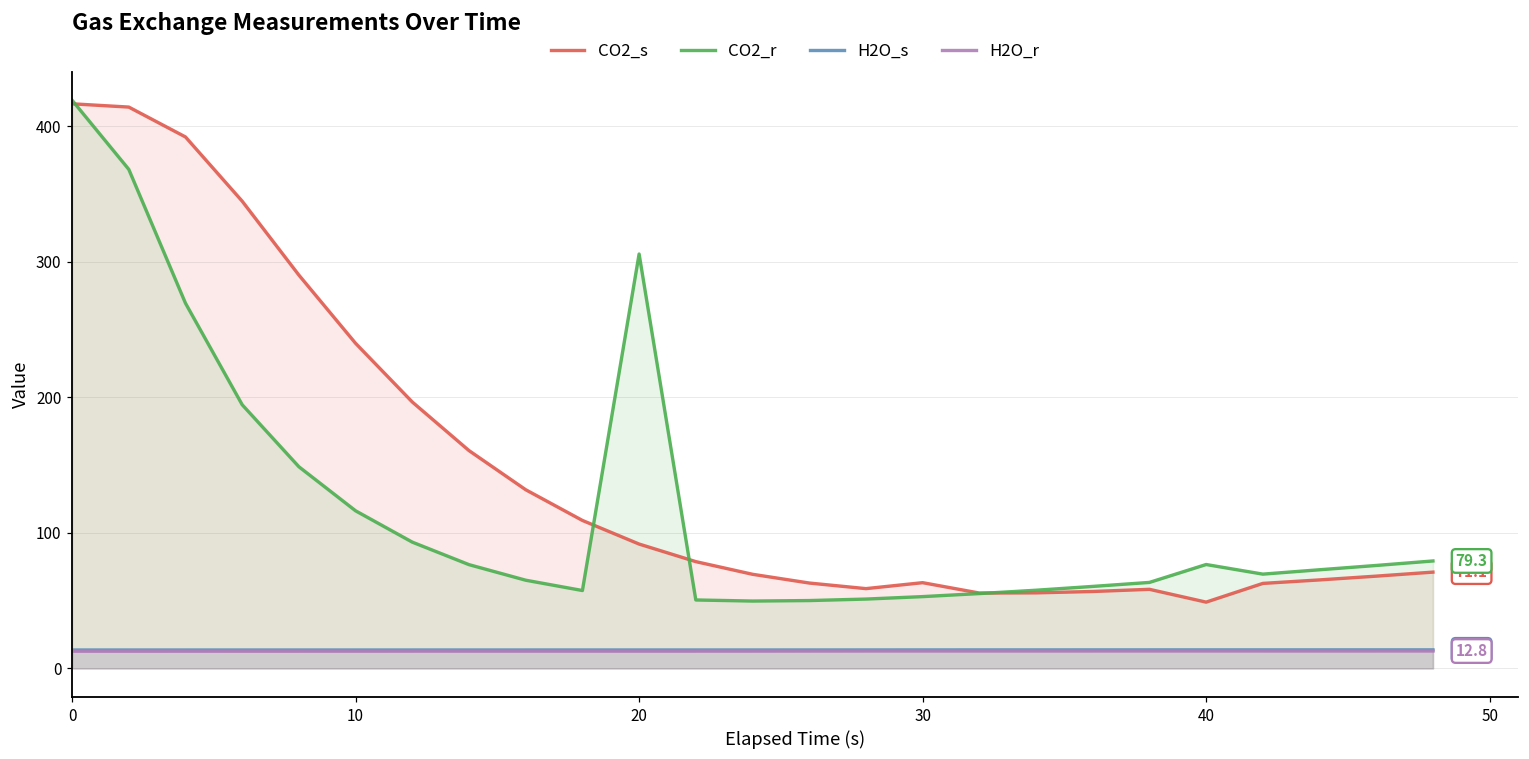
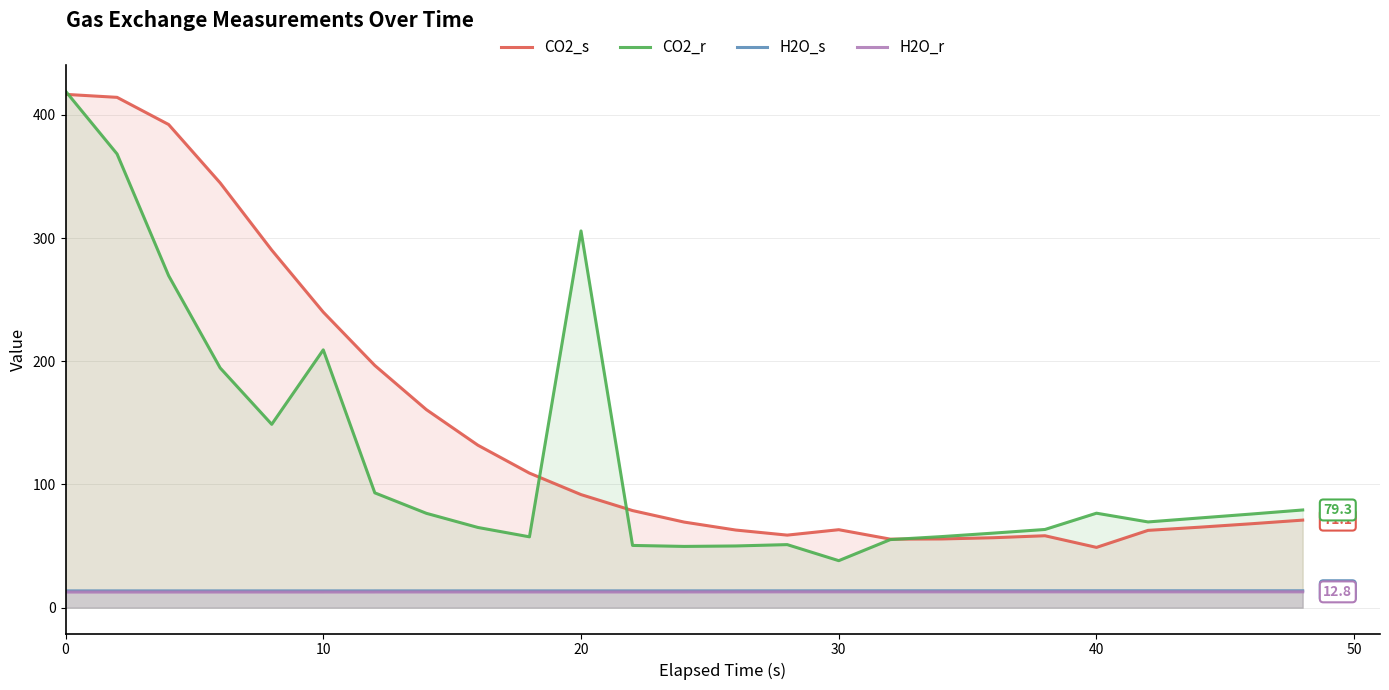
CO2_r, 10: 116 -> 209
CO2_r, 30: 53 -> 38
